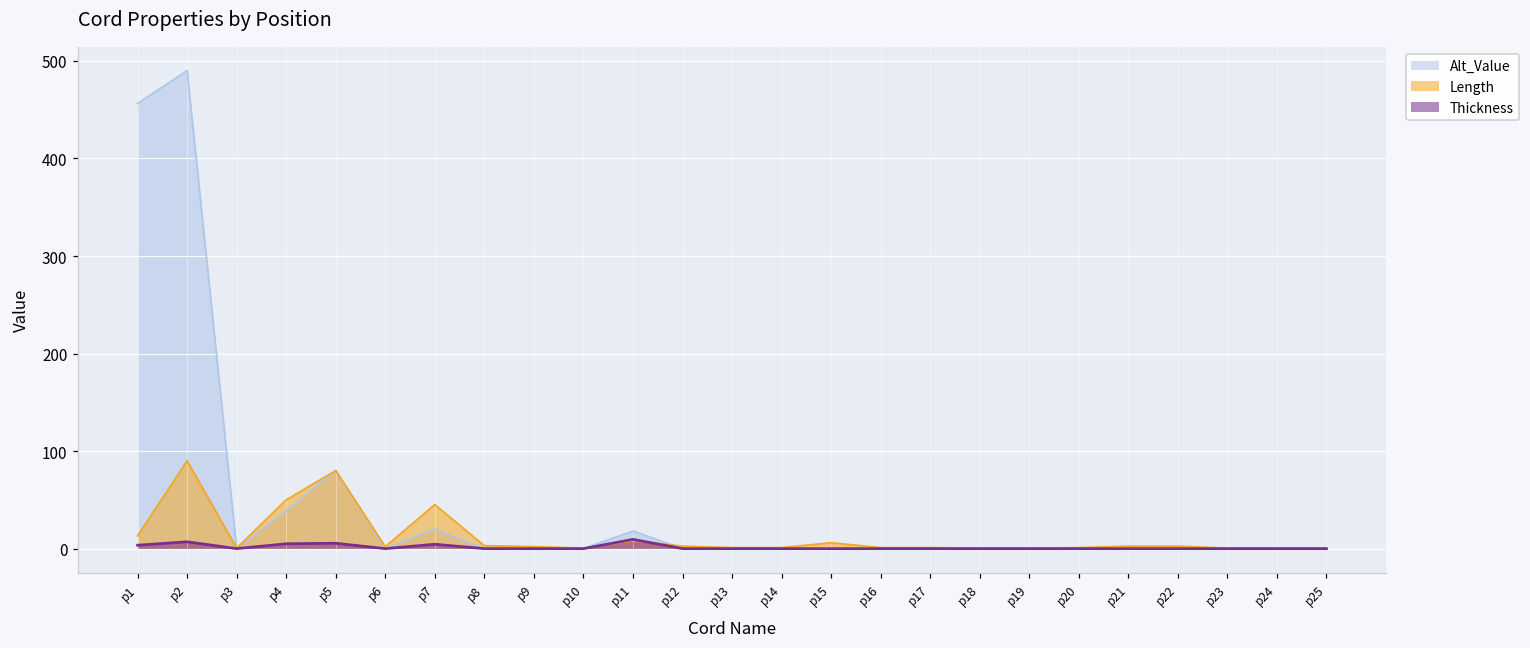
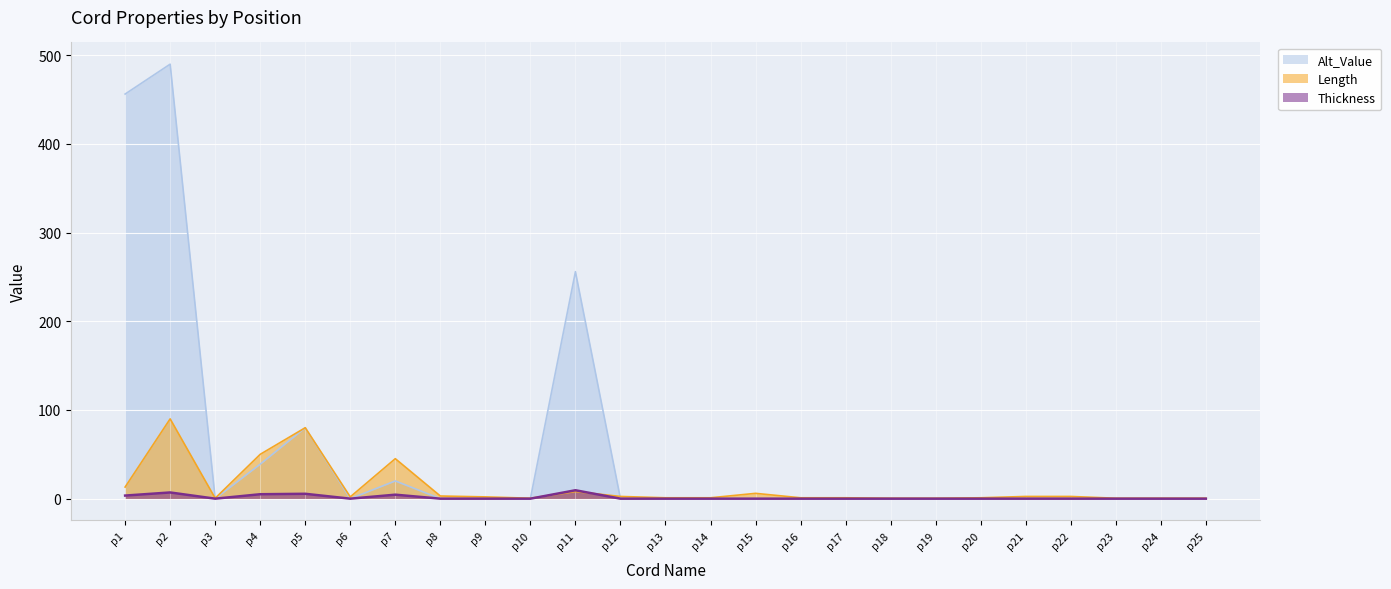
Alt_Value, p11: 20 -> 260
